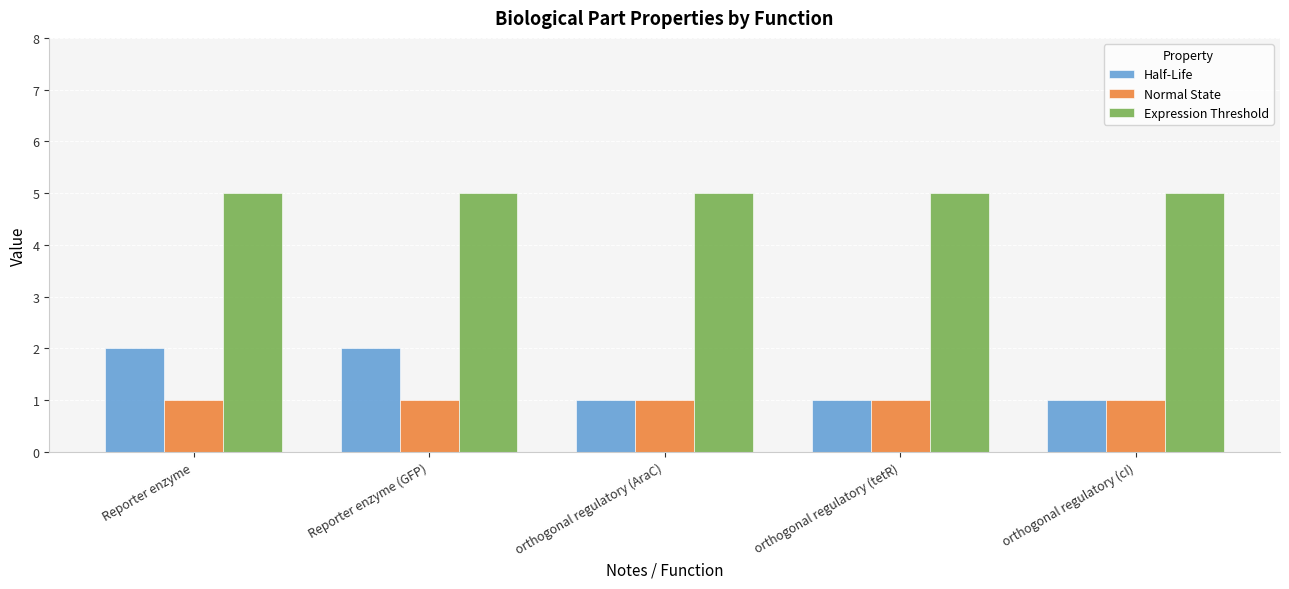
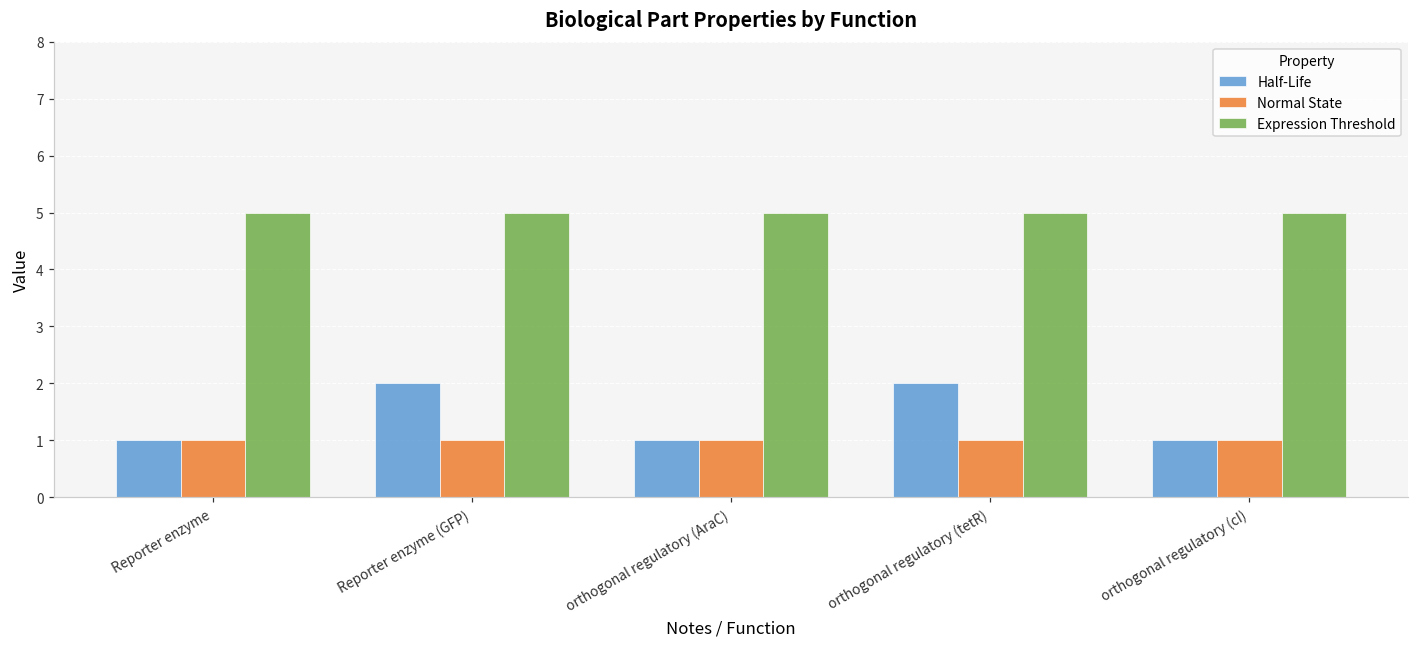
Half-Life, Reporter enzyme: 2 -> 1
Half-Life, orthogonal regulatory (tetR): 1 -> 2
